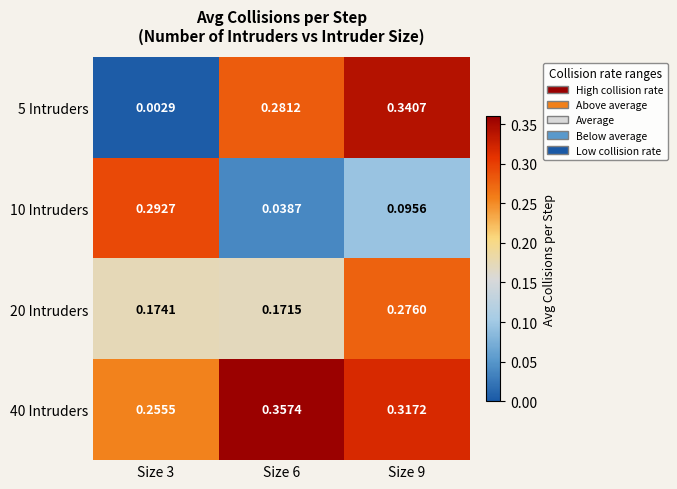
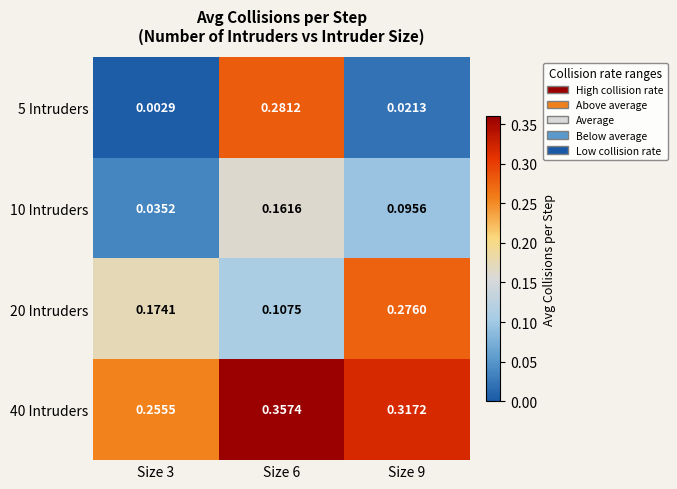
5 Intruders, Size 9: 0.3407 -> 0.0213
10 Intruders, Size 3: 0.2927 -> 0.0352
10 Intruders, Size 6: 0.0387 -> 0.1616
20 Intruders, Size 6: 0.1715 -> 0.1075
